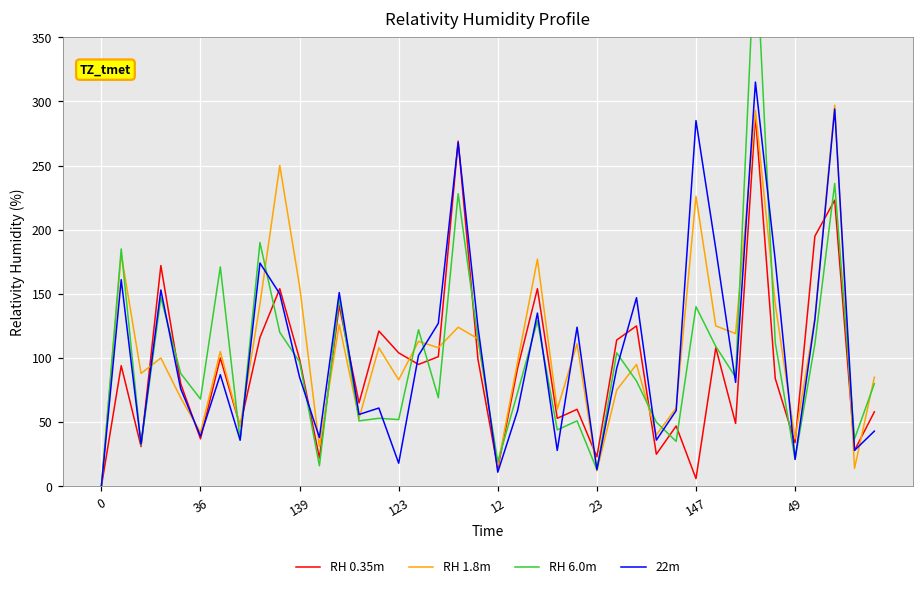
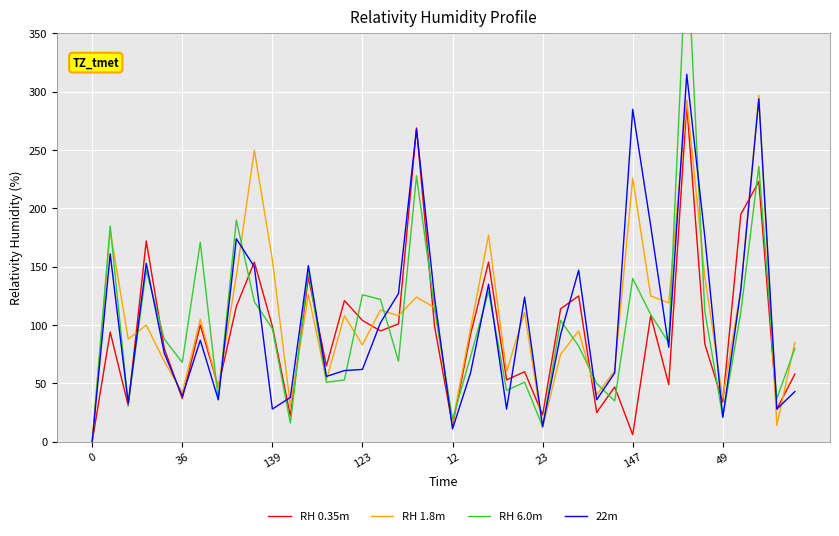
22m, 139: 85 -> 28
RH 6.0m, 123: 52 -> 126
22m, 123: 18 -> 62
